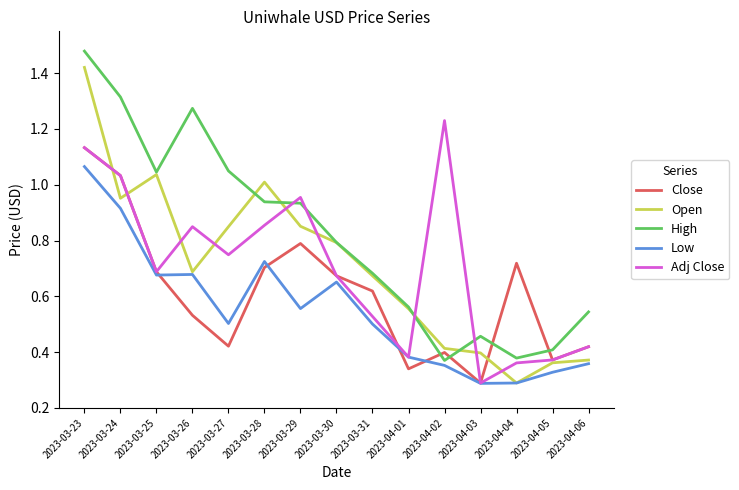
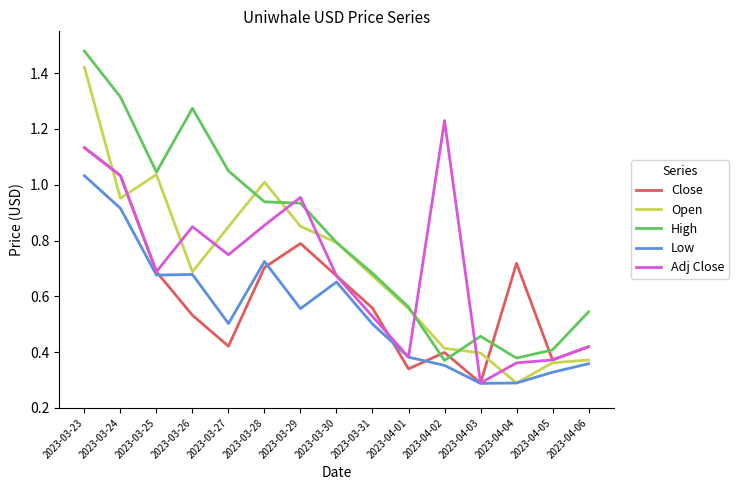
Low, 2023-03-23: 1.07 -> 1.03
Close, 2023-03-31: 0.62 -> 0.56
